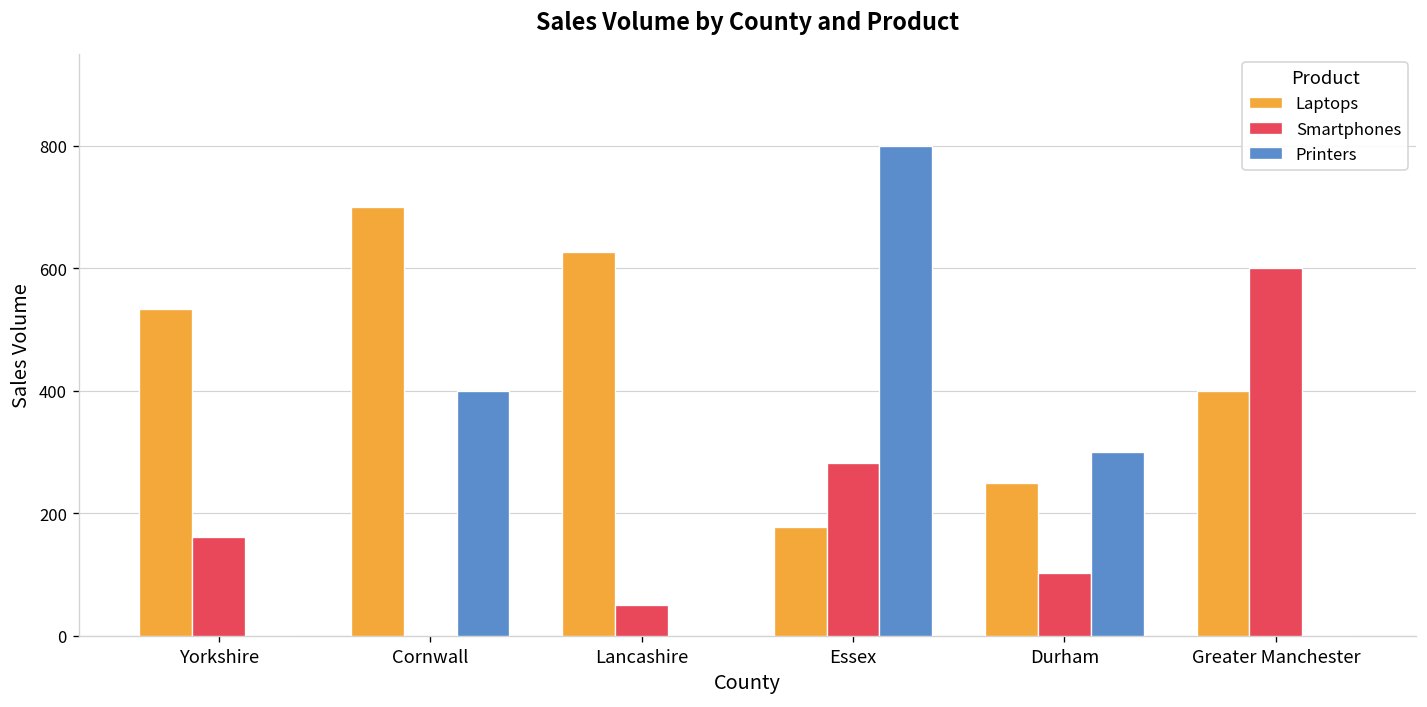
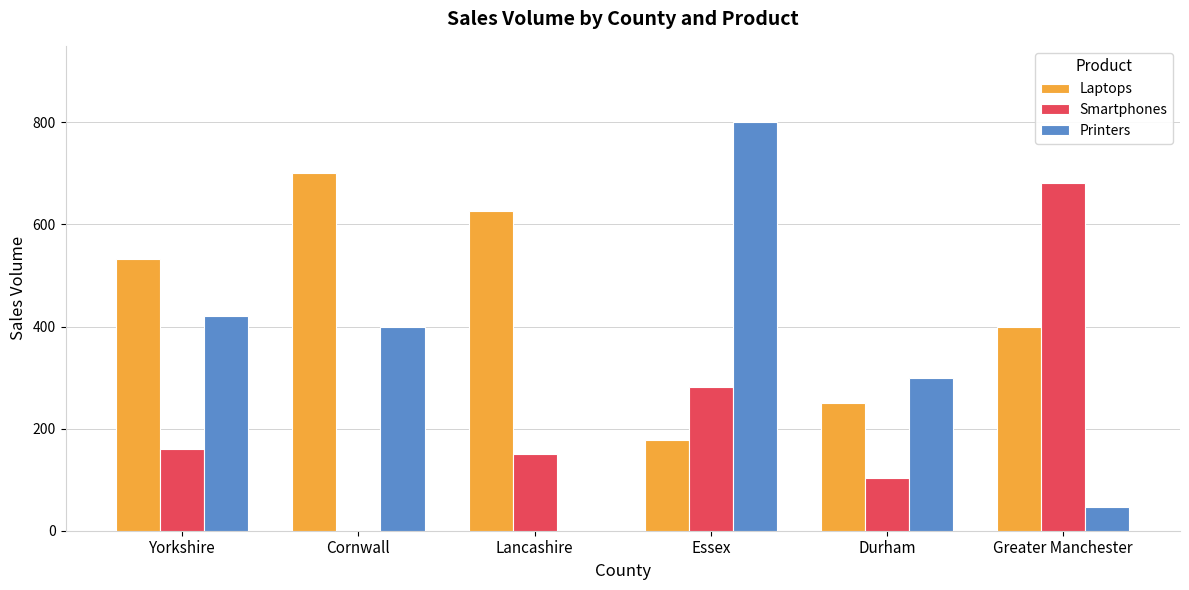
Printers, Yorkshire: 0 -> 420
Smartphones, Lancashire: 50 -> 150
Smartphones, Greater Manchester: 600 -> 680
Printers, Greater Manchester: 0 -> 50
